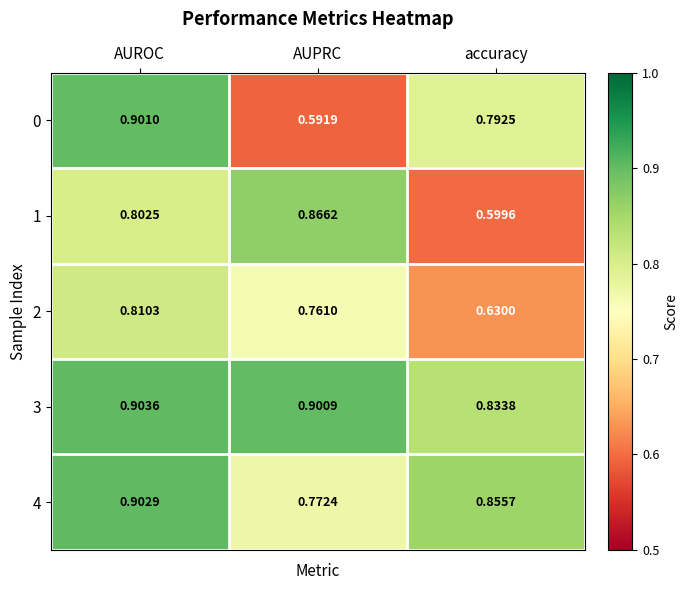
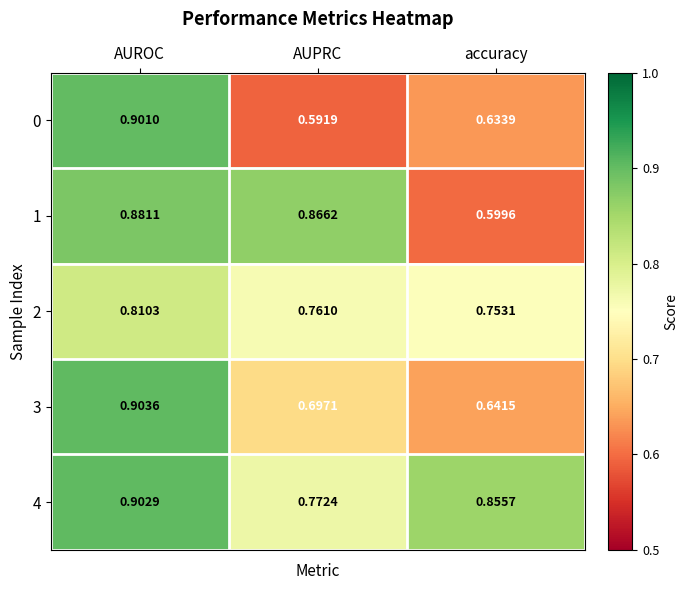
0, accuracy: 0.7925 -> 0.6339
1, AUROC: 0.8025 -> 0.8811
2, accuracy: 0.6300 -> 0.7531
3, AUPRC: 0.9009 -> 0.6971
3, accuracy: 0.8338 -> 0.6415
